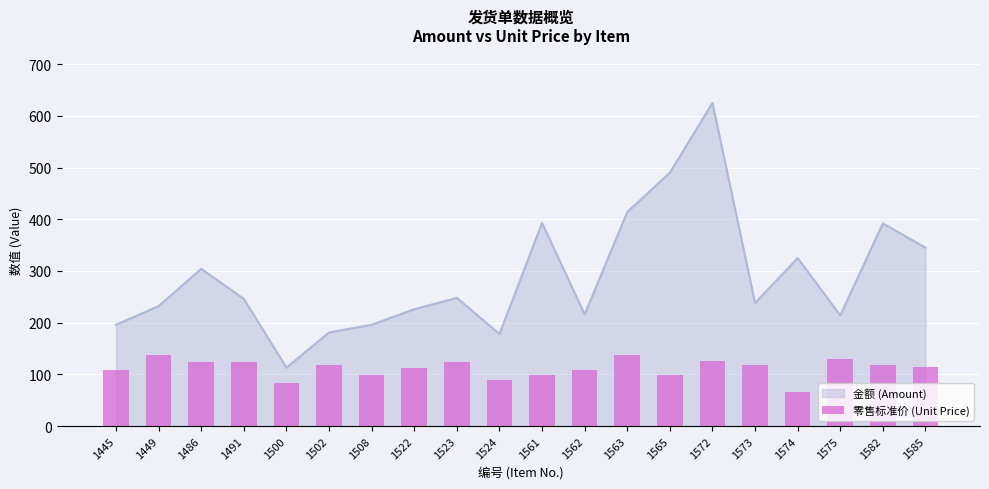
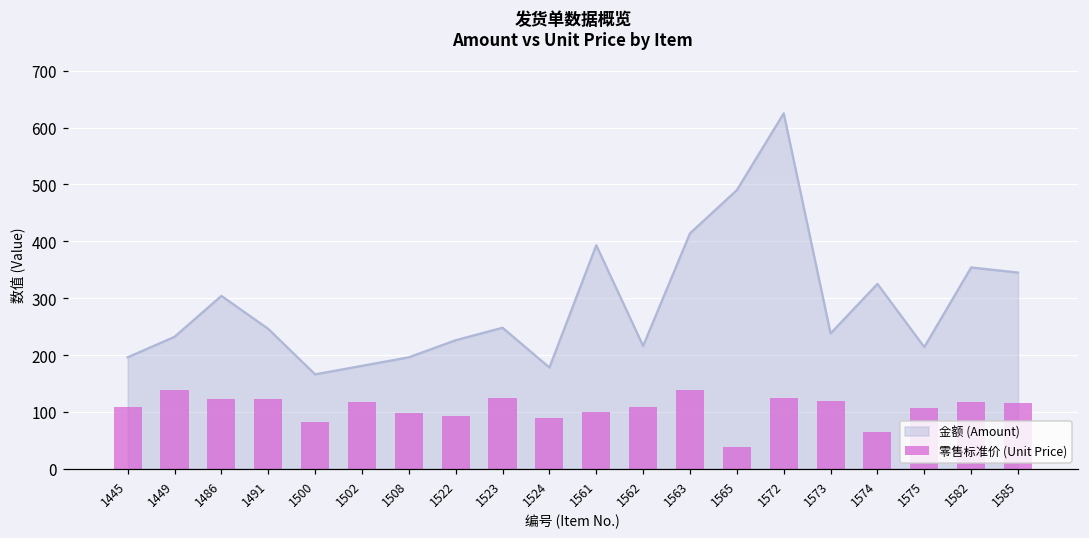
金额 (Amount), 1500: 110 -> 170
零售标准价 (Unit Price), 1522: 110 -> 90
零售标准价 (Unit Price), 1565: 100 -> 40
零售标准价 (Unit Price), 1575: 130 -> 110
金额 (Amount), 1582: 390 -> 350
